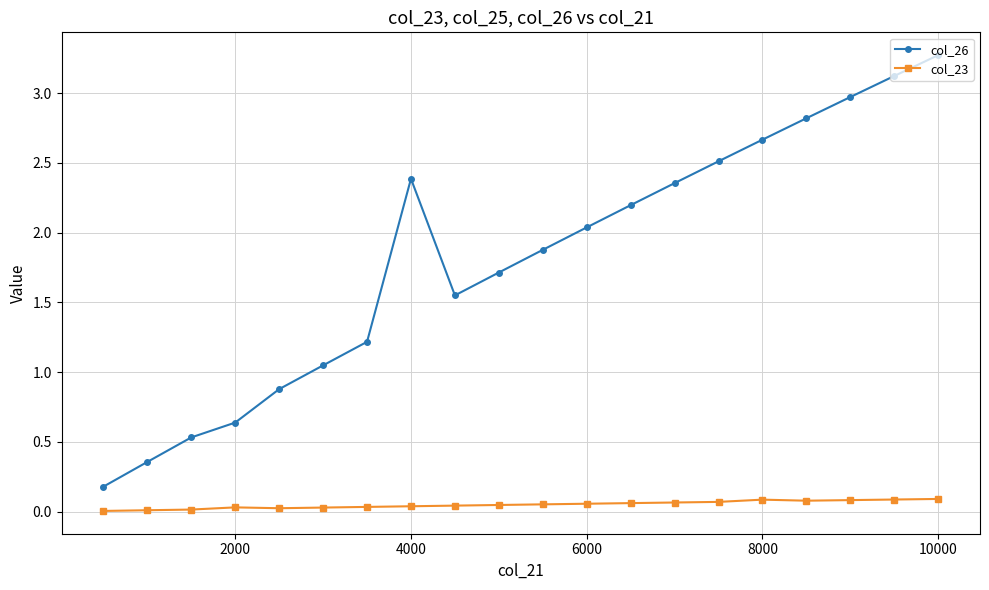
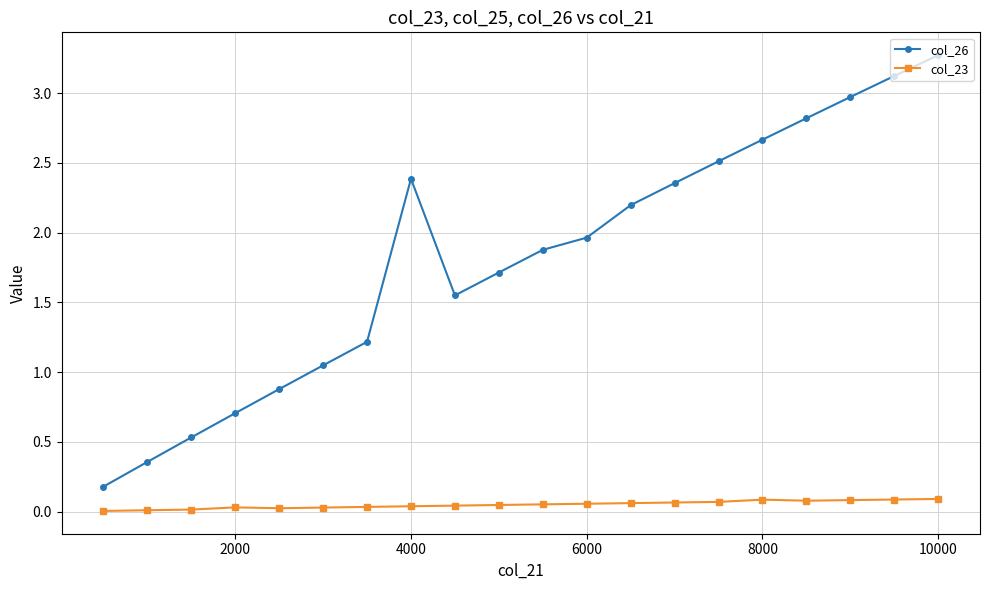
col_26, 2000: 0.64 -> 0.71
col_26, 6000: 2.04 -> 1.96
